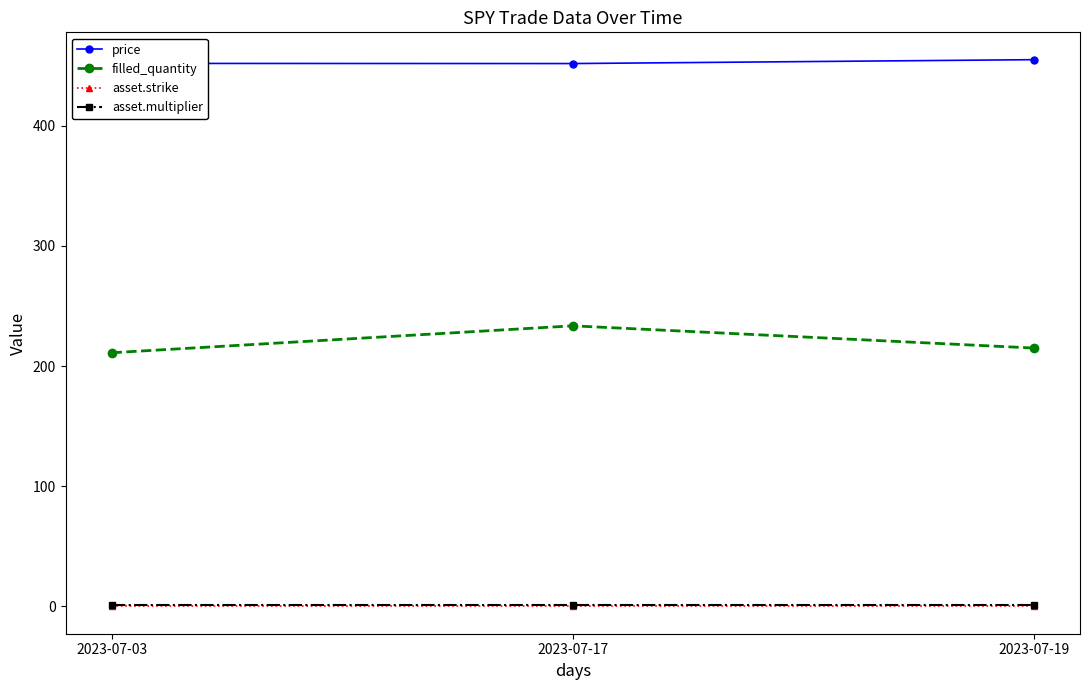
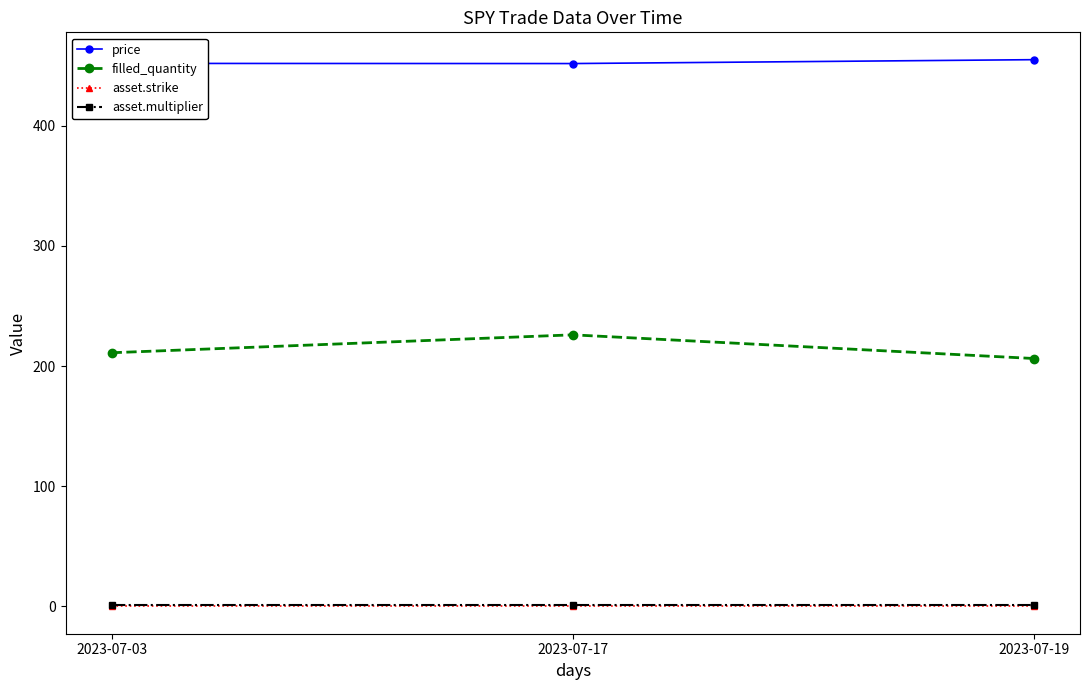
filled_quantity, 2023-07-17: 234 -> 226
filled_quantity, 2023-07-19: 215 -> 206
